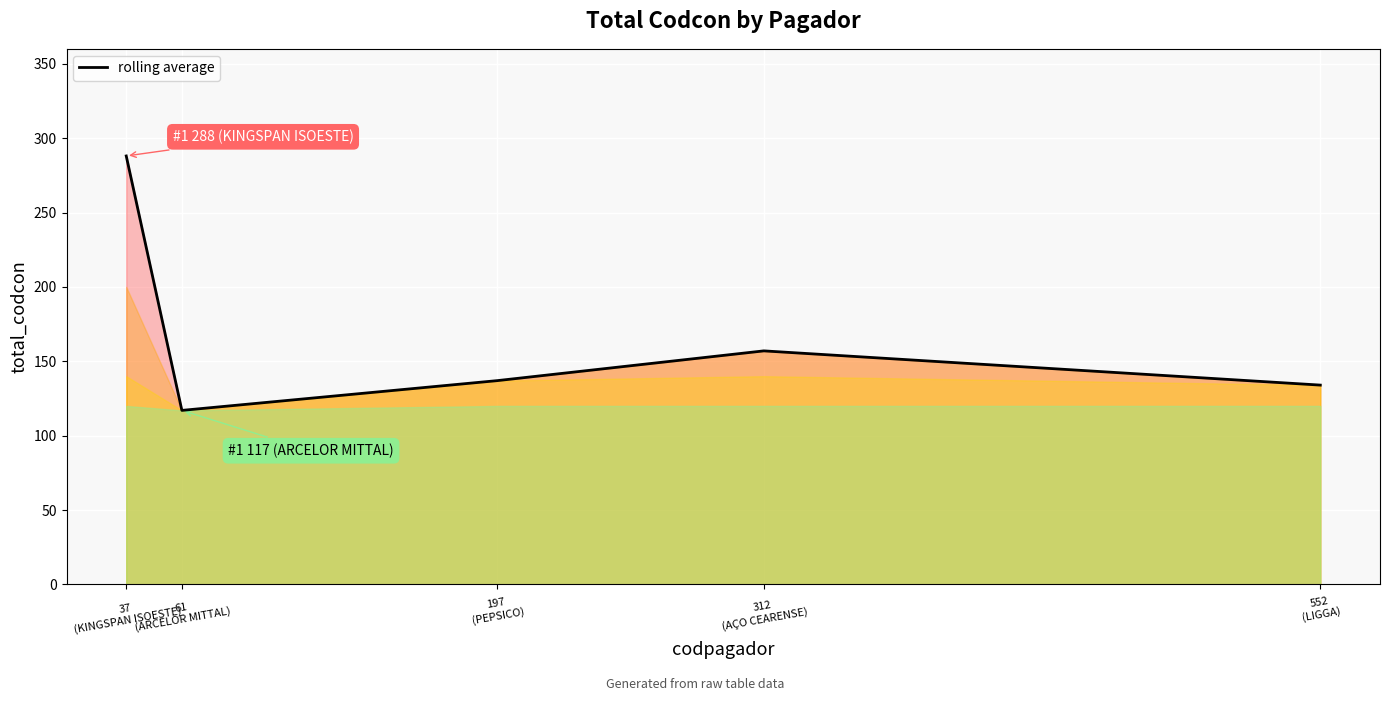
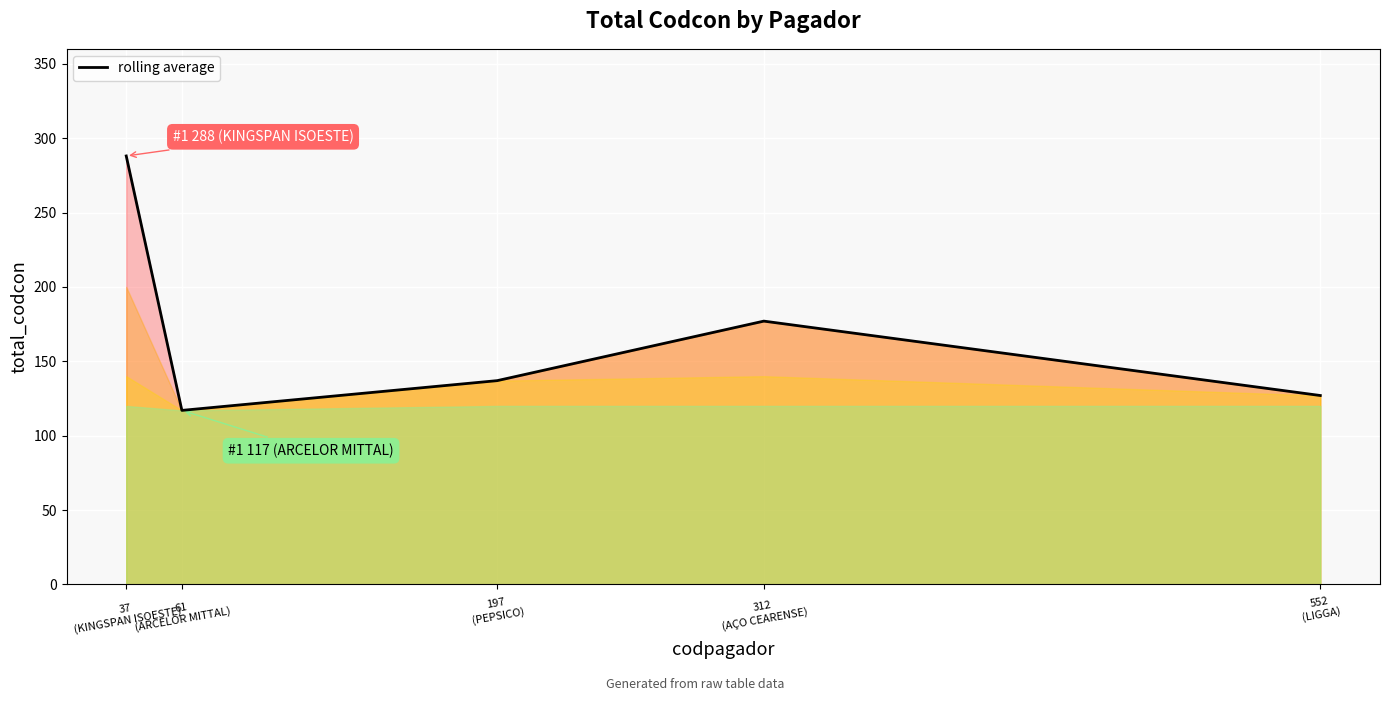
rolling average, 312 (AÇO CEARENSE): 157 -> 177
rolling average, 552 (LIGGA): 134 -> 127
